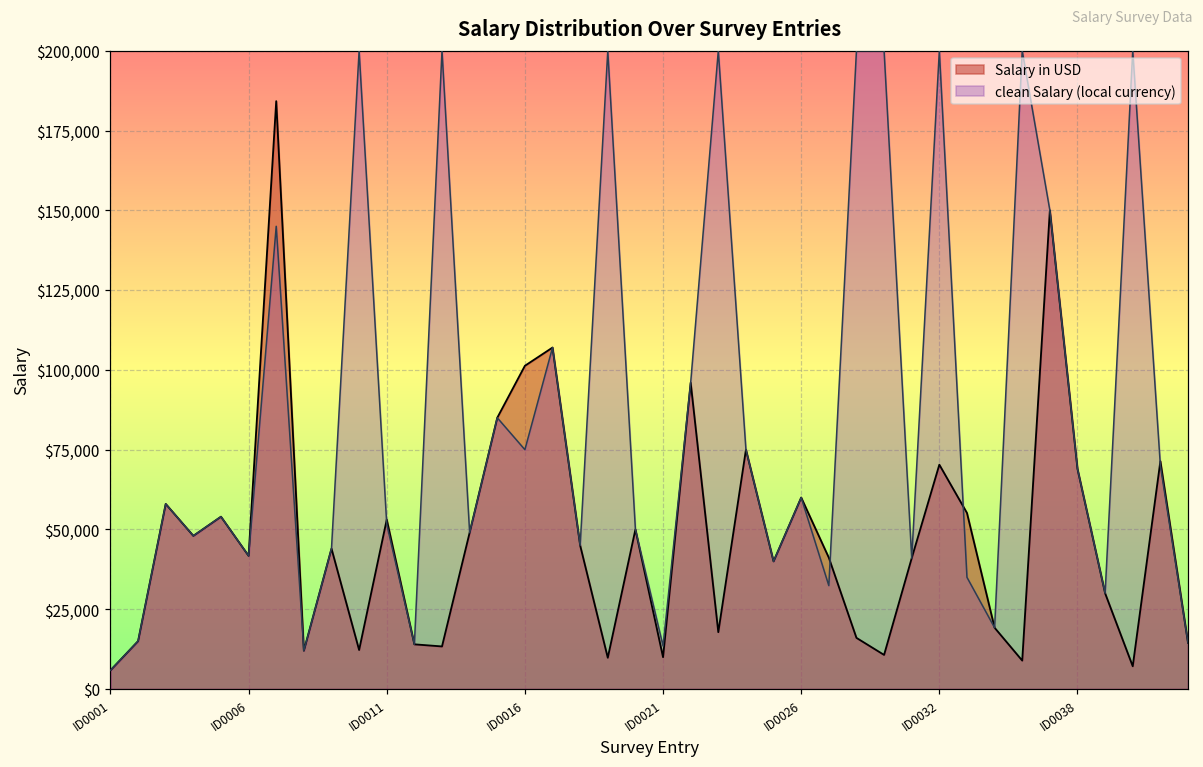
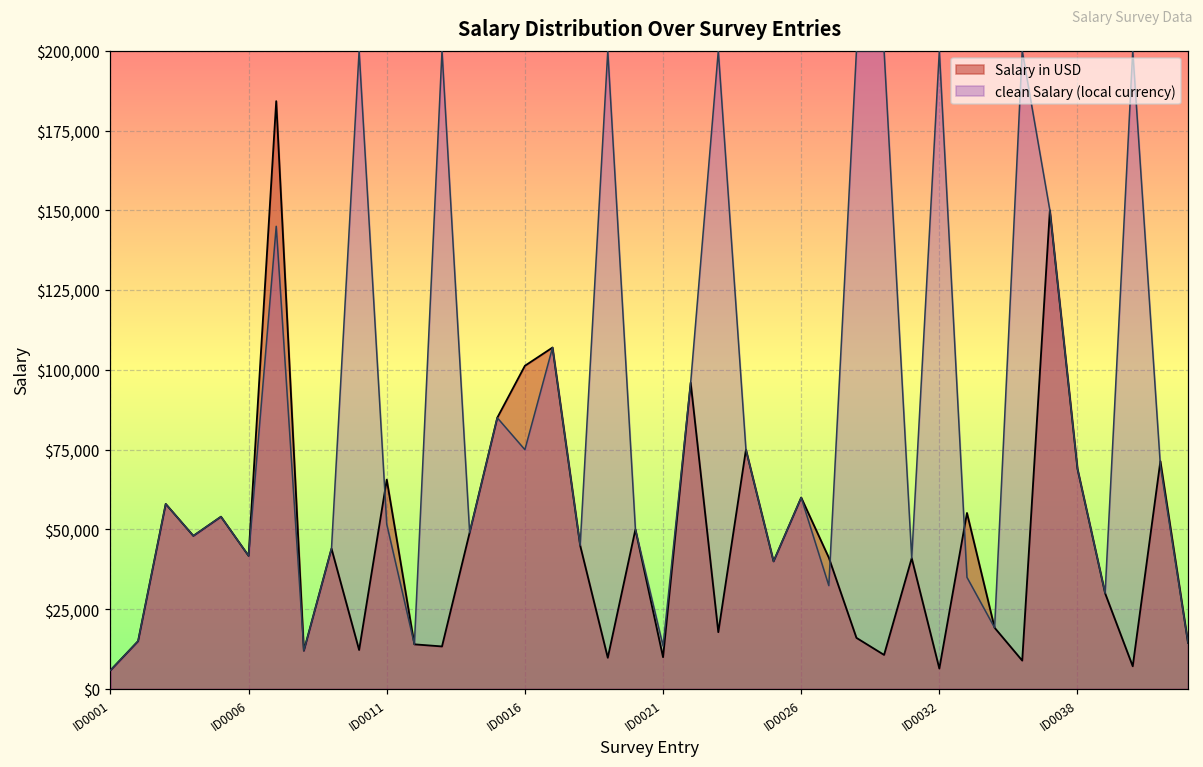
Salary in USD, ID0011: $53,000 -> $66,000
Salary in USD, ID0032: $70,000 -> $6,000
